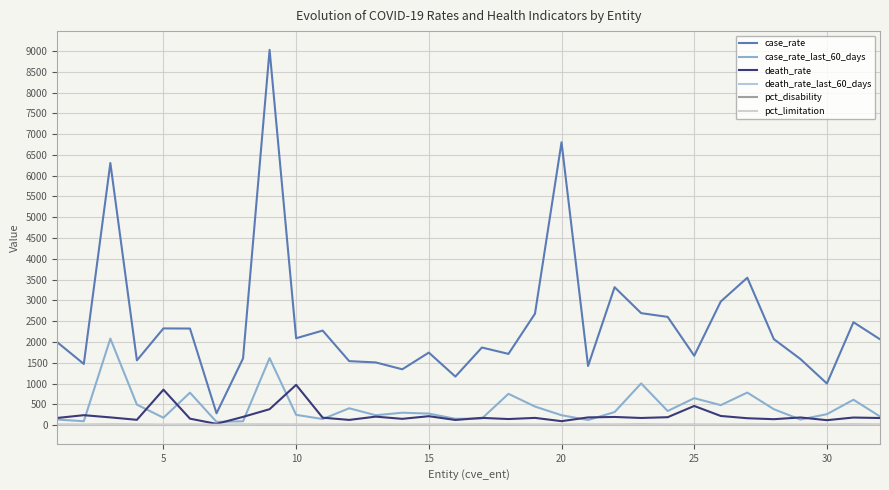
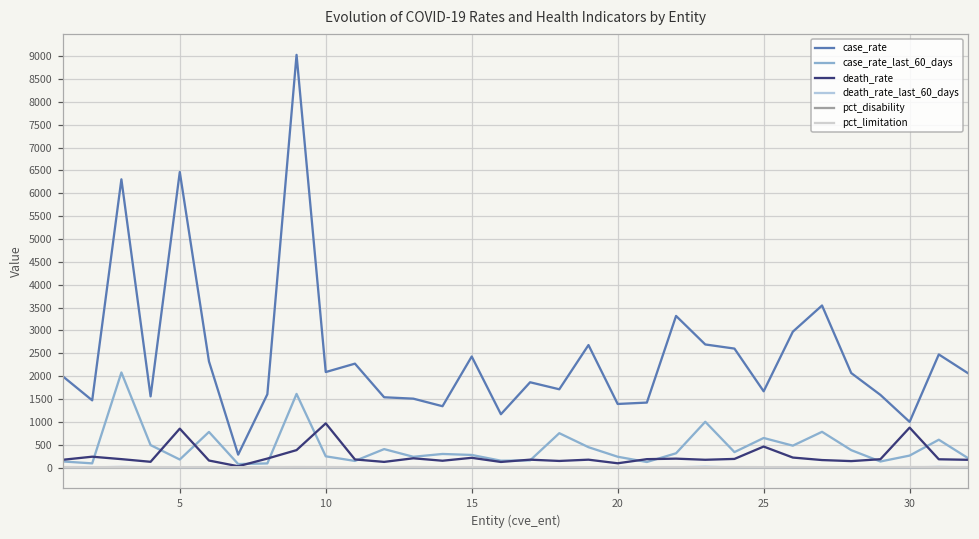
case_rate, 5: 2300 -> 6500
case_rate, 15: 1700 -> 2400
case_rate, 20: 6800 -> 1400
death_rate, 30: 100 -> 900
